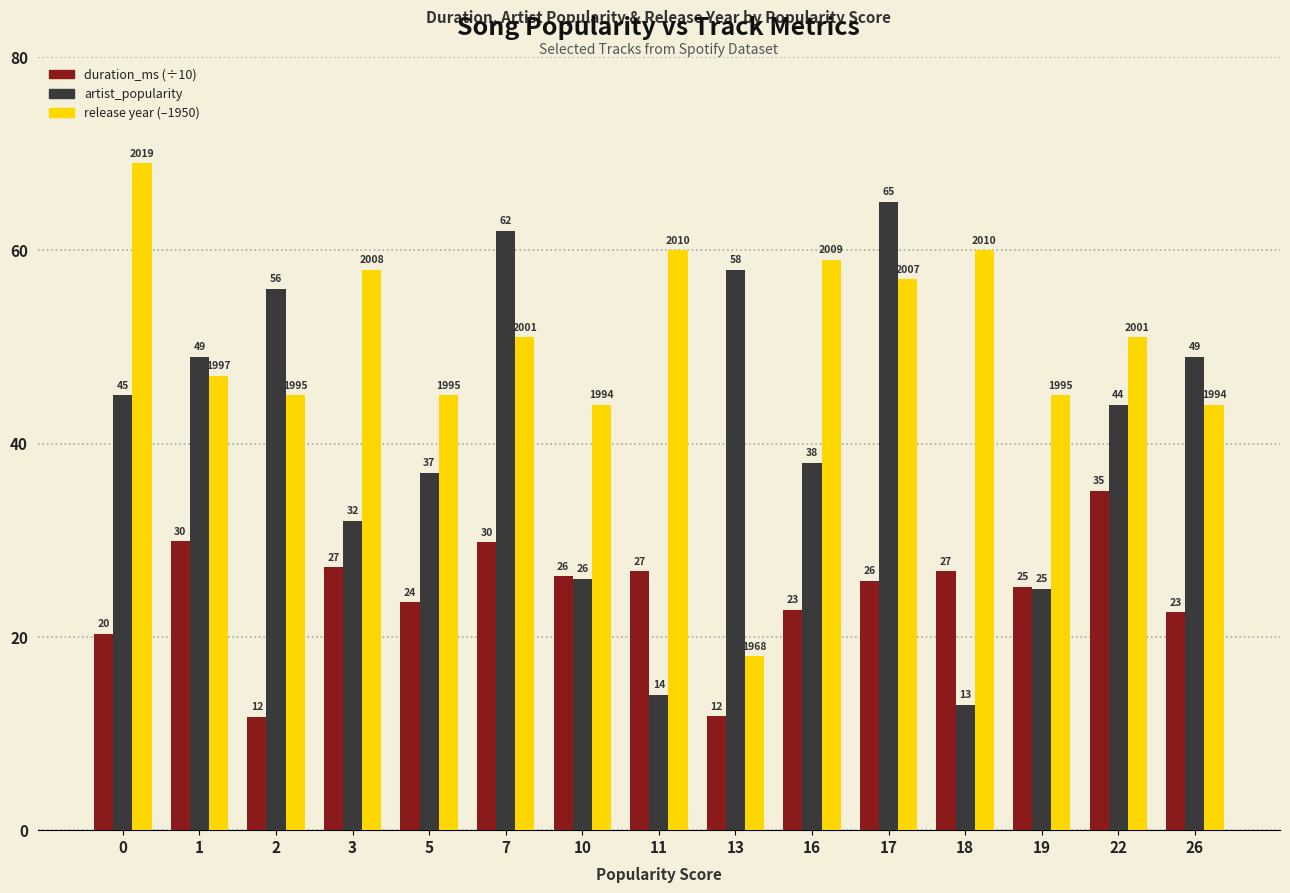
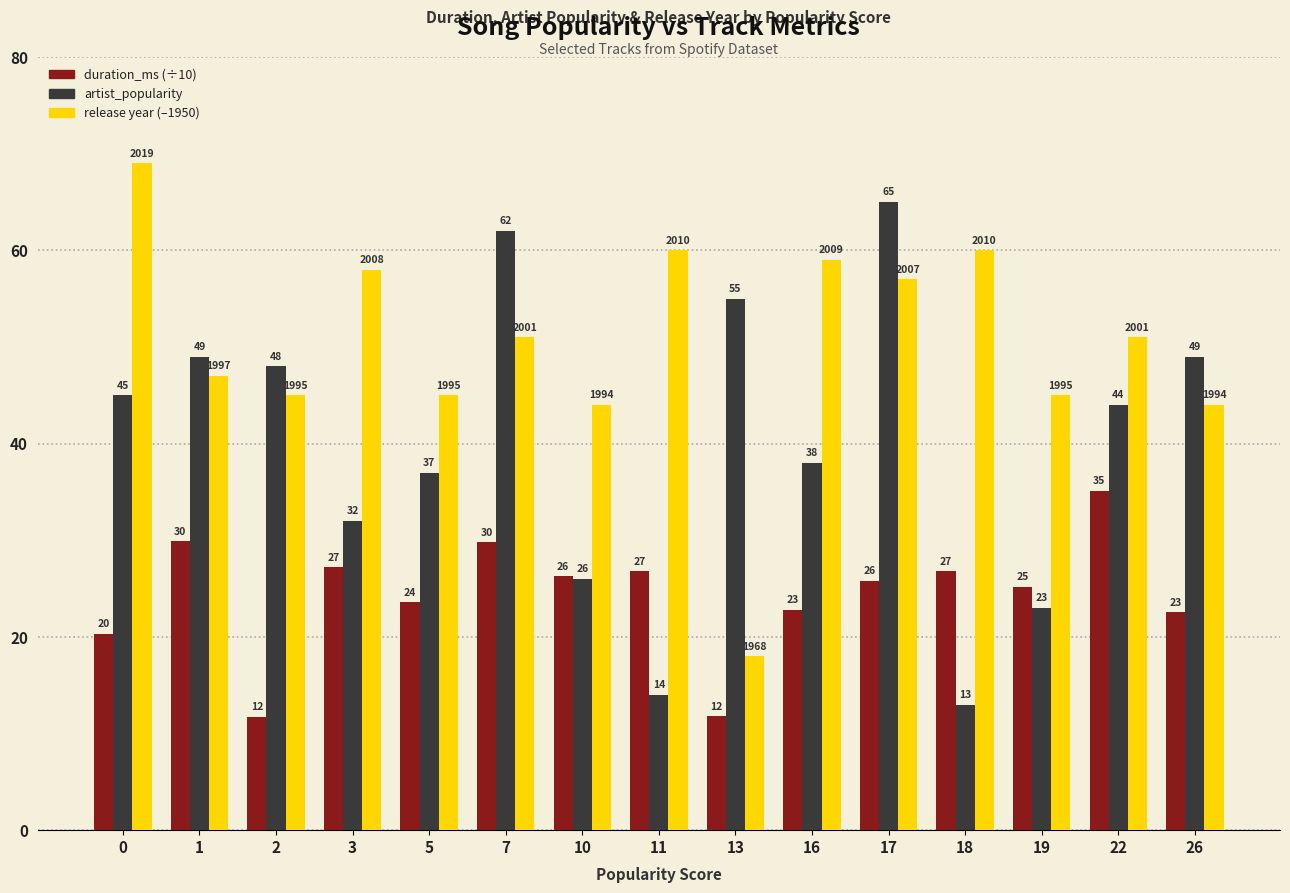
artist_popularity, 2: 56 -> 48
artist_popularity, 13: 58 -> 55
artist_popularity, 19: 25 -> 23
